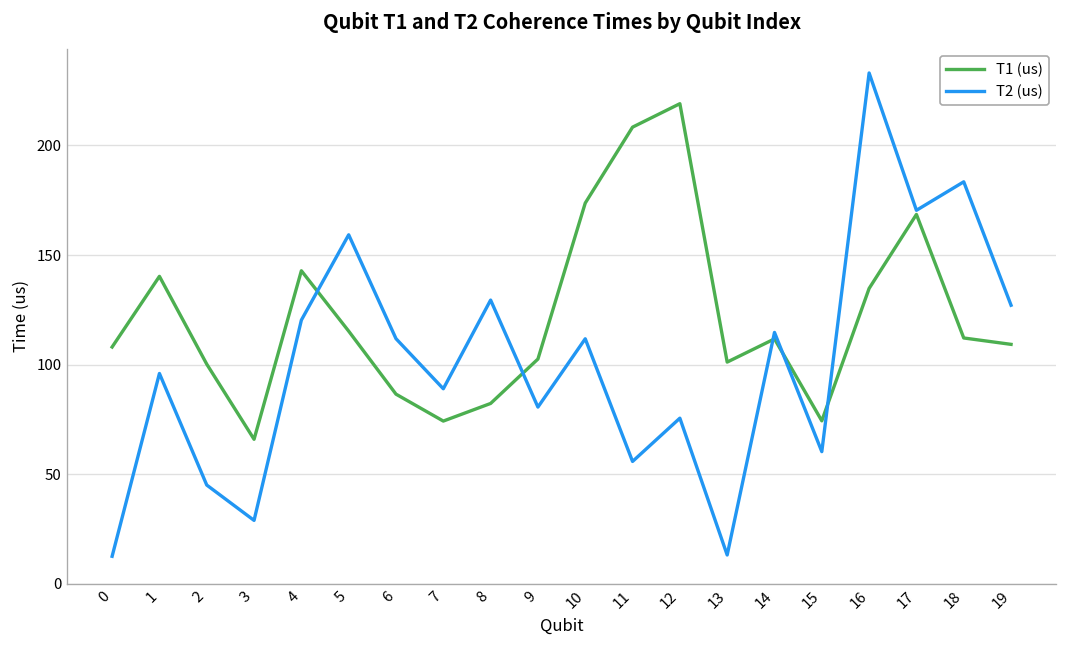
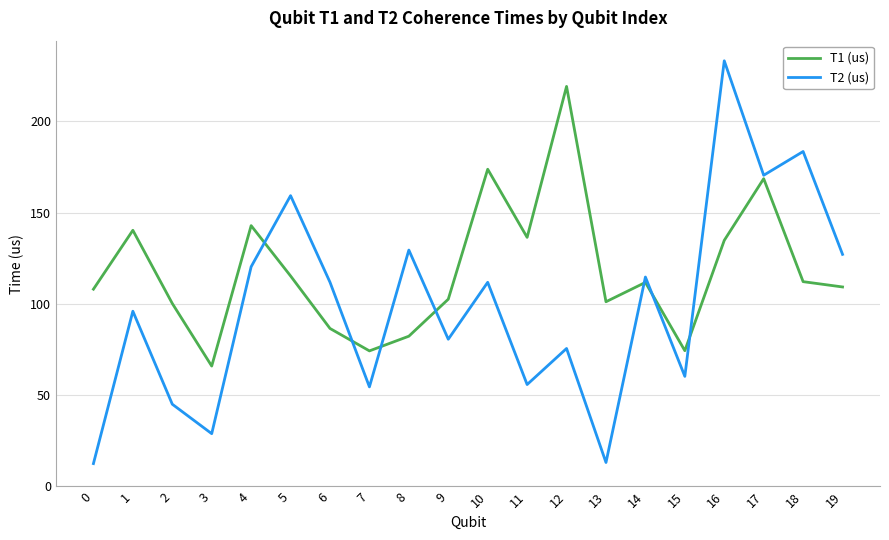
T2 (us), 7: 89 -> 55
T1 (us), 11: 208 -> 136
